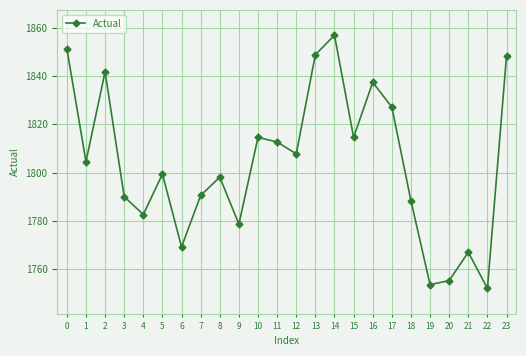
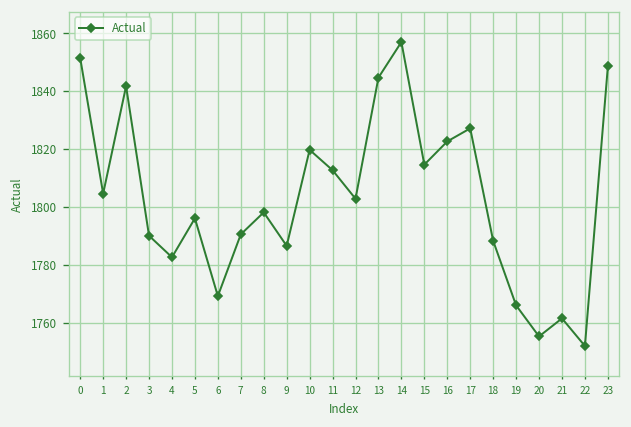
5: 1799 -> 1796
9: 1779 -> 1787
10: 1815 -> 1820
12: 1808 -> 1803
13: 1849 -> 1845
16: 1837 -> 1823
19: 1754 -> 1766
21: 1767 -> 1761
